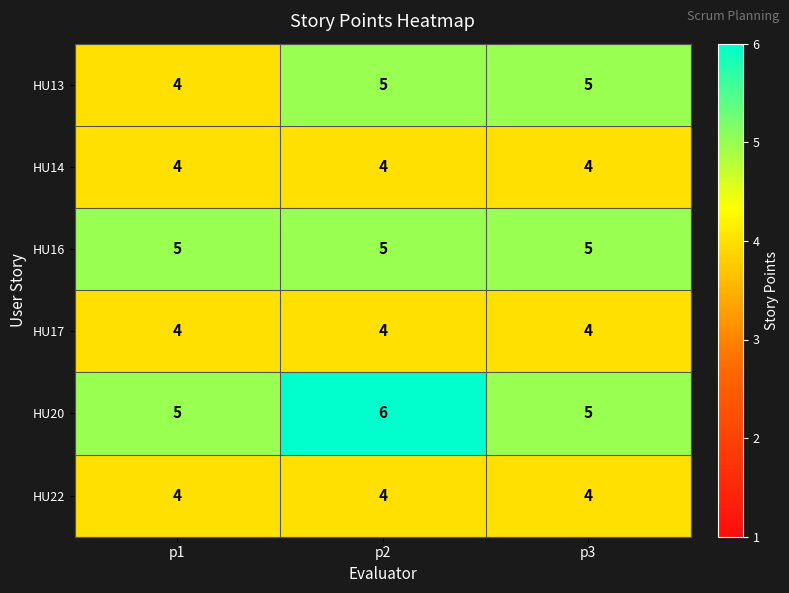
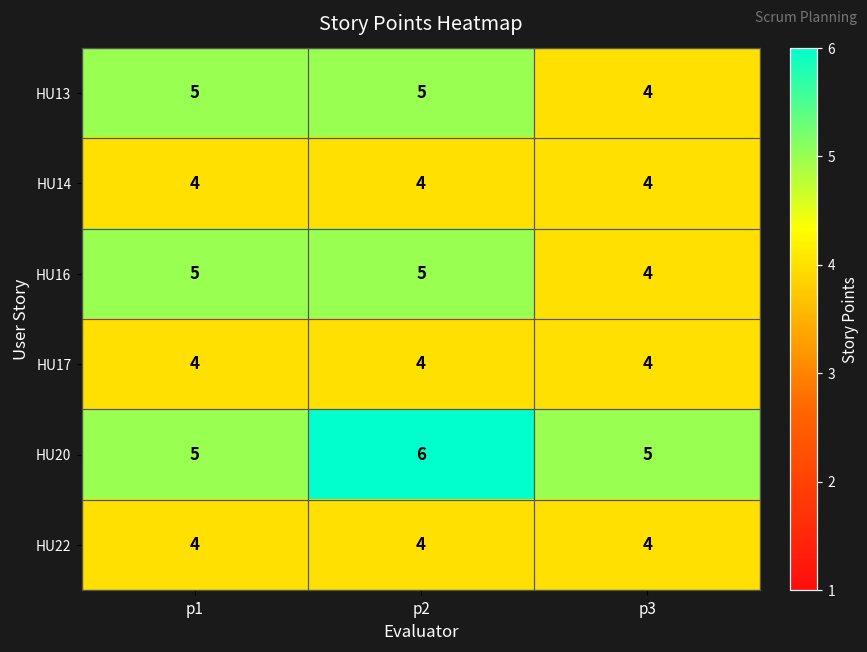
HU13, p1: 4 -> 5
HU13, p3: 5 -> 4
HU16, p3: 5 -> 4
